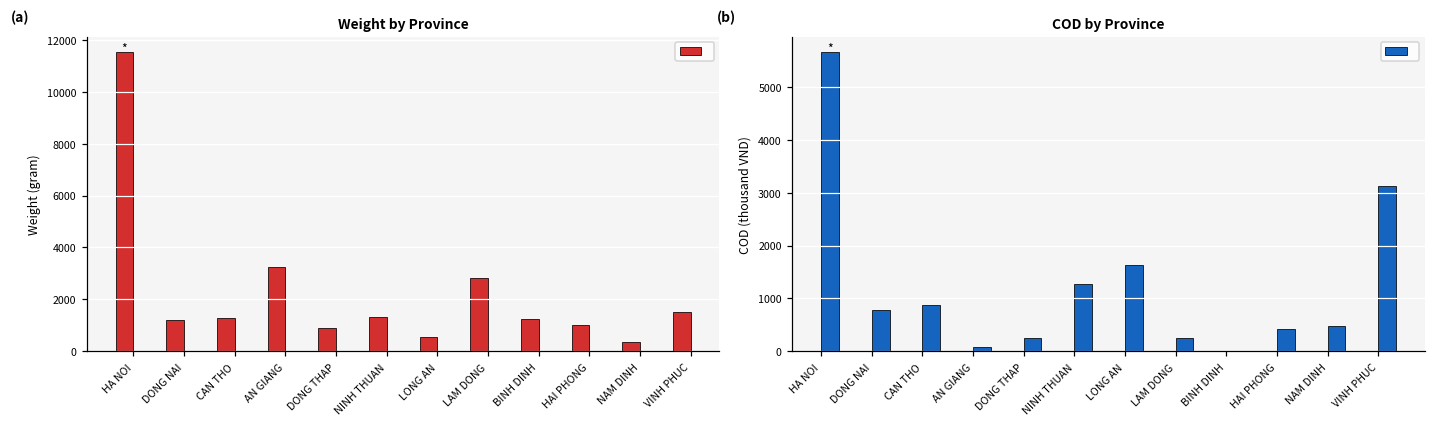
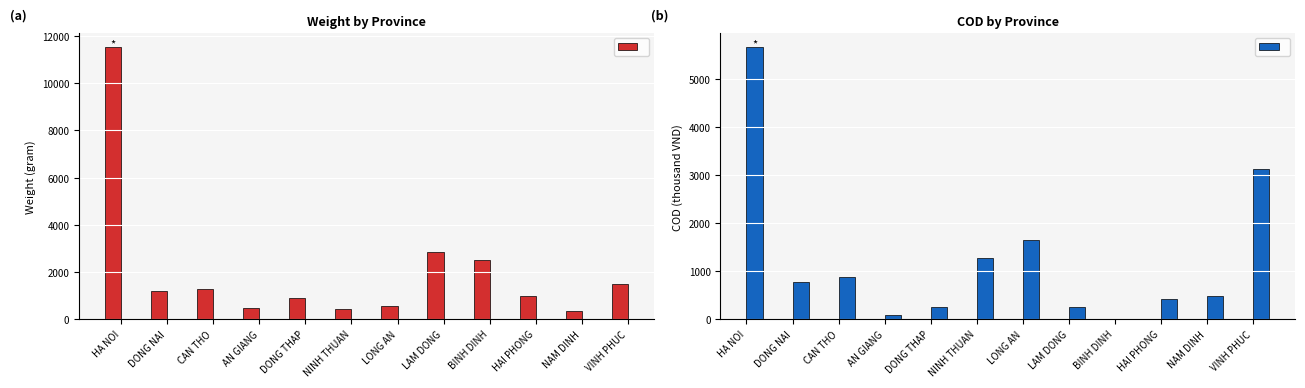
Weight by Province, AN GIANG: 3200 -> 500
Weight by Province, NINH THUAN: 1300 -> 400
Weight by Province, BINH DINH: 1300 -> 2500
